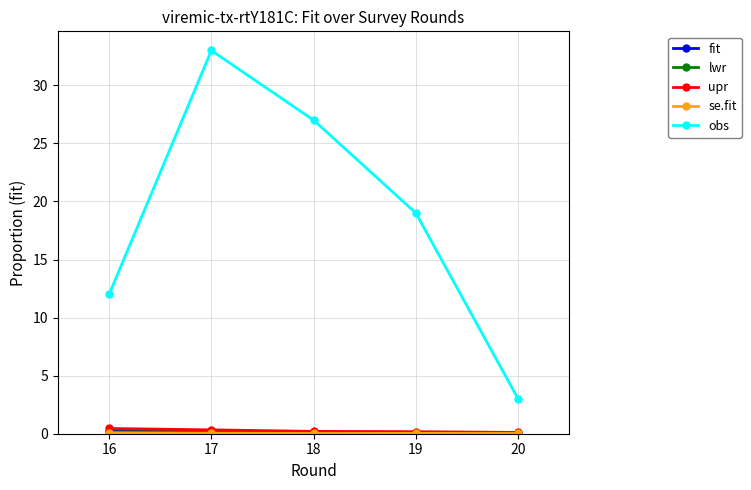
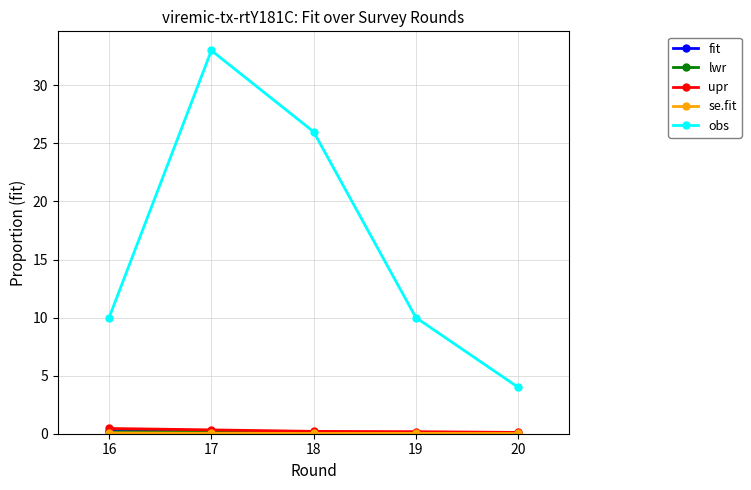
obs, 16: 12 -> 10
obs, 18: 27 -> 26
obs, 19: 19 -> 10
obs, 20: 3 -> 4
